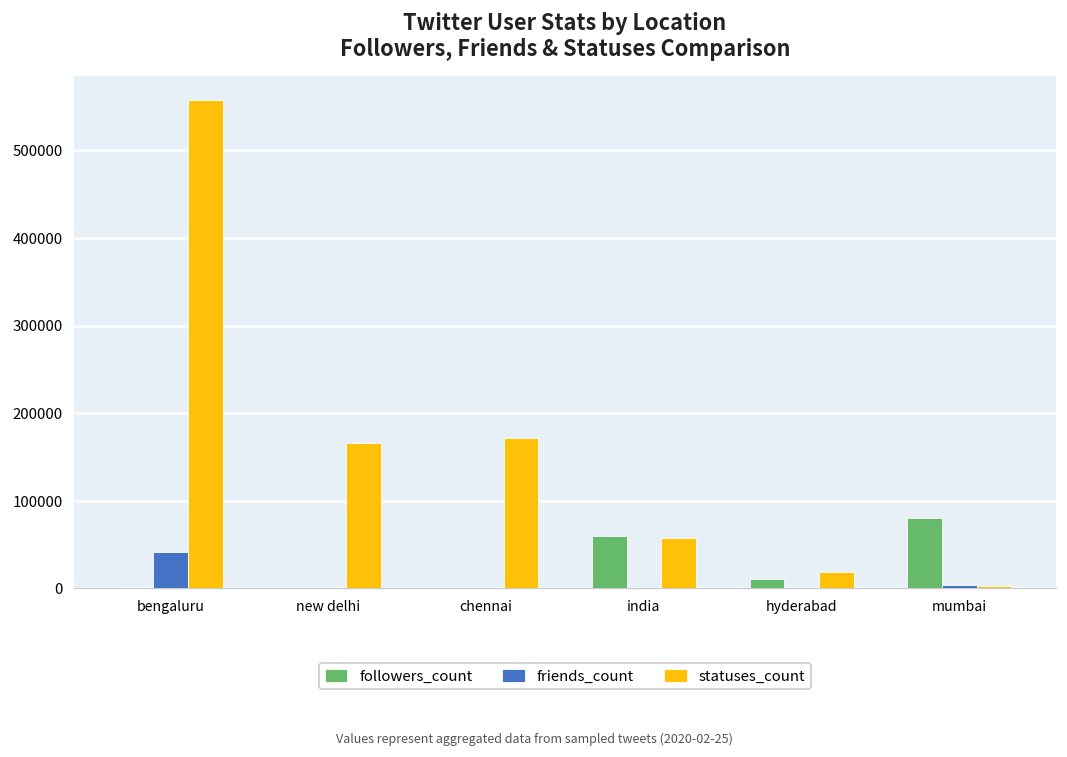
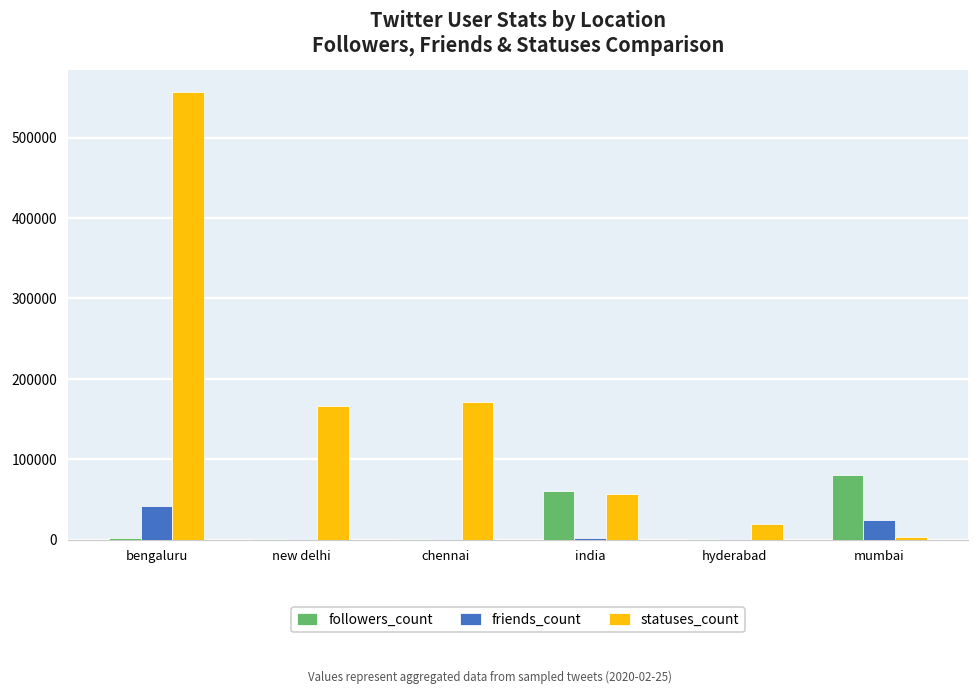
followers_count, hyderabad: 10000 -> 0
friends_count, mumbai: 0 -> 20000
